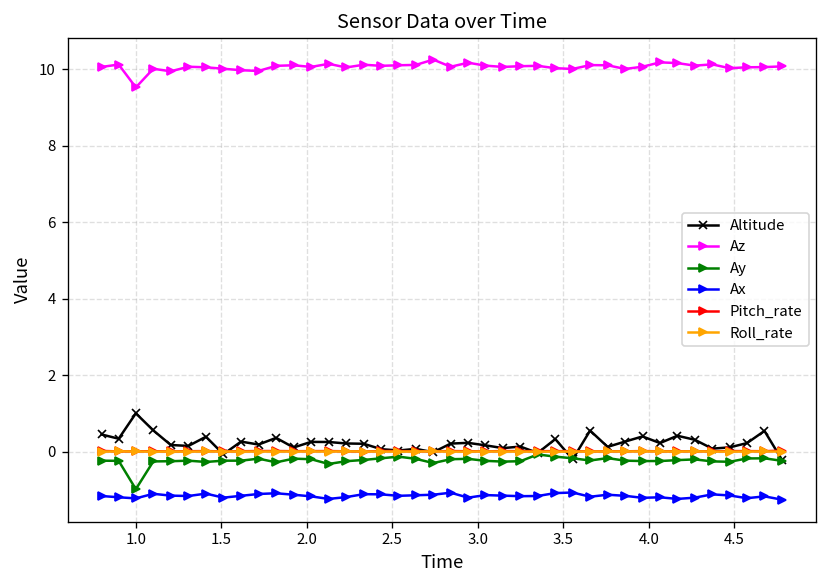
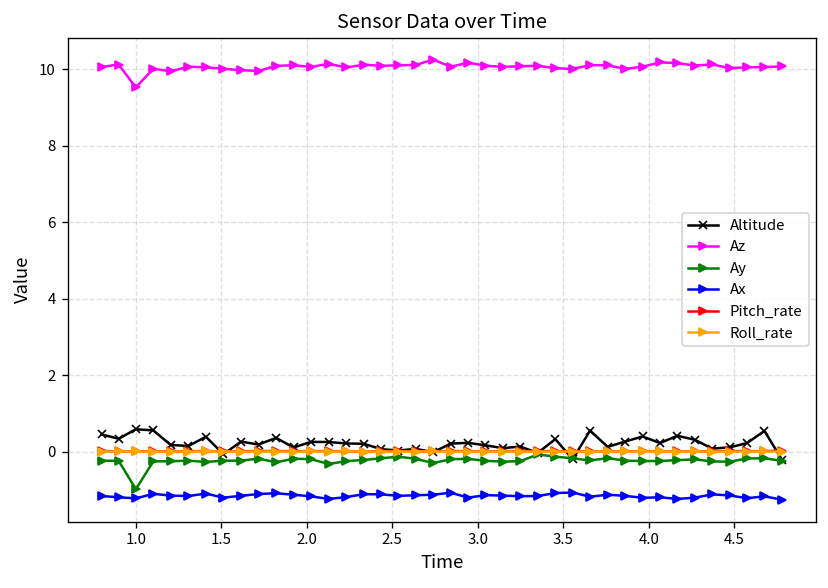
Altitude, 1.0: 1.0 -> 0.6
